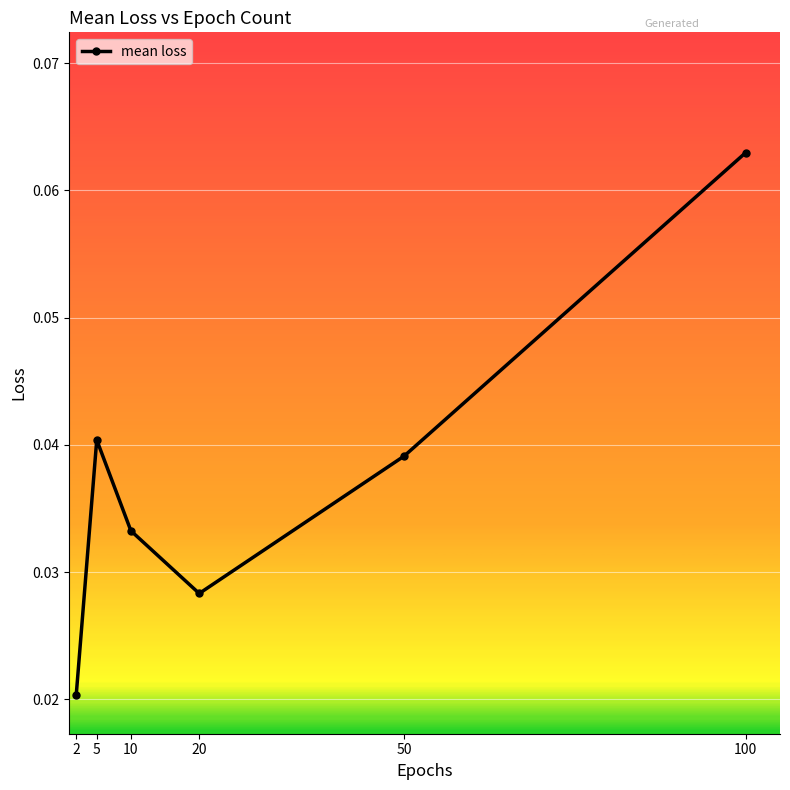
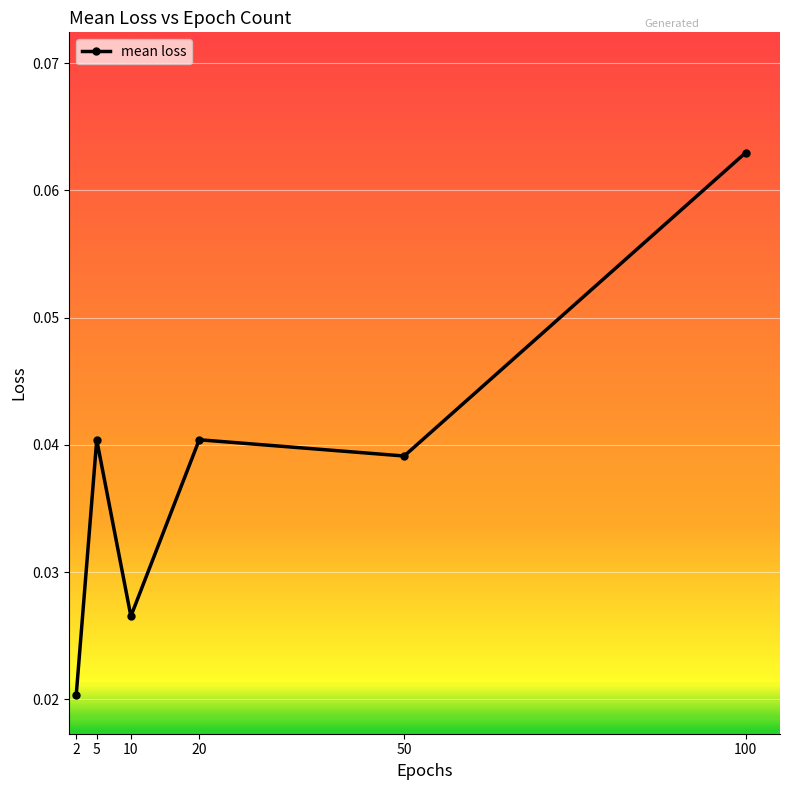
10: 0.0332 -> 0.0265
20: 0.0283 -> 0.0404
